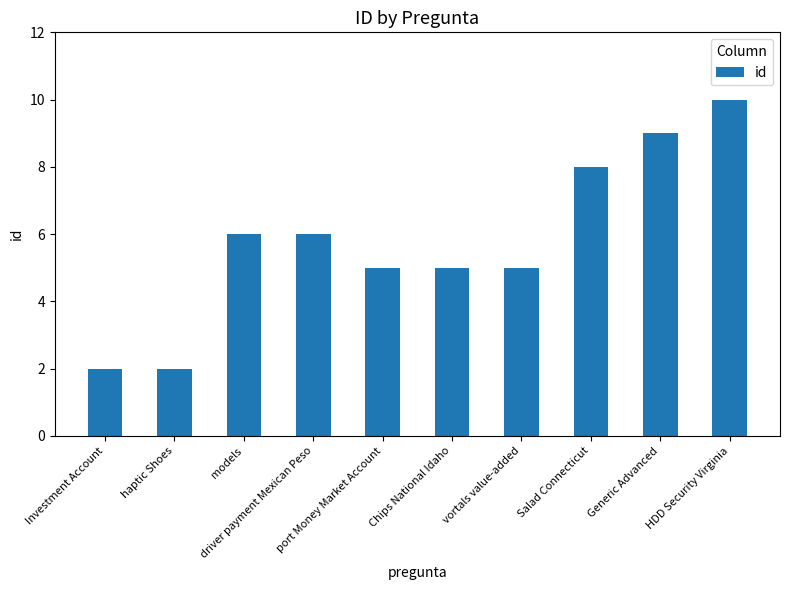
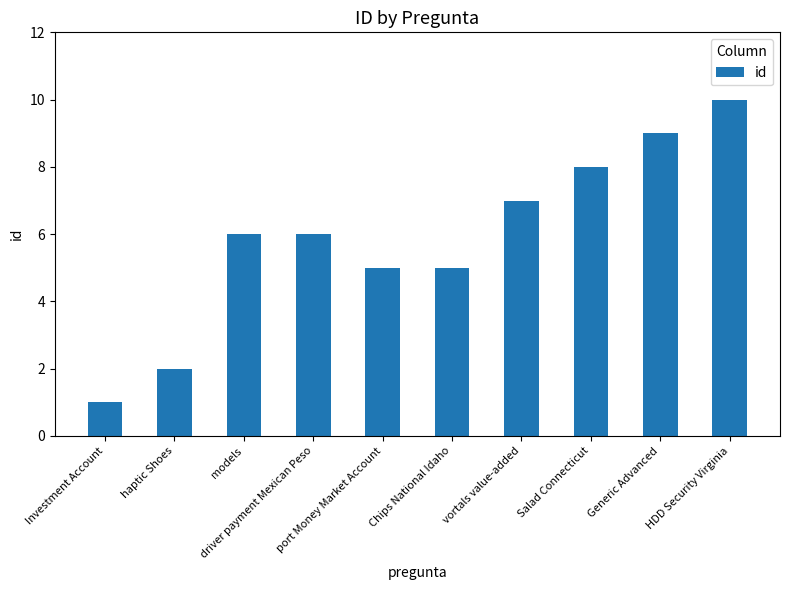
Investment Account: 2 -> 1
vortals value-added: 5 -> 7
